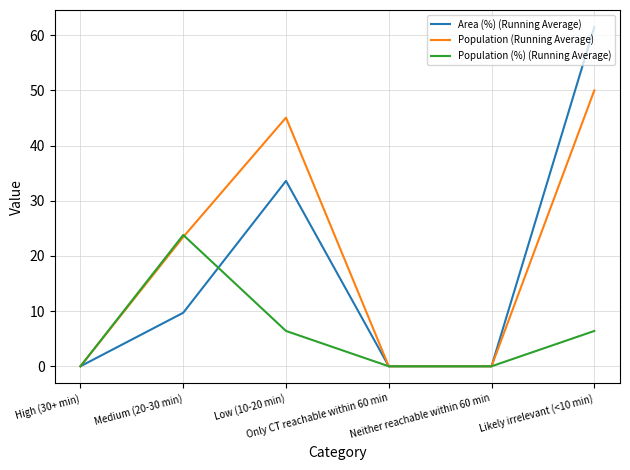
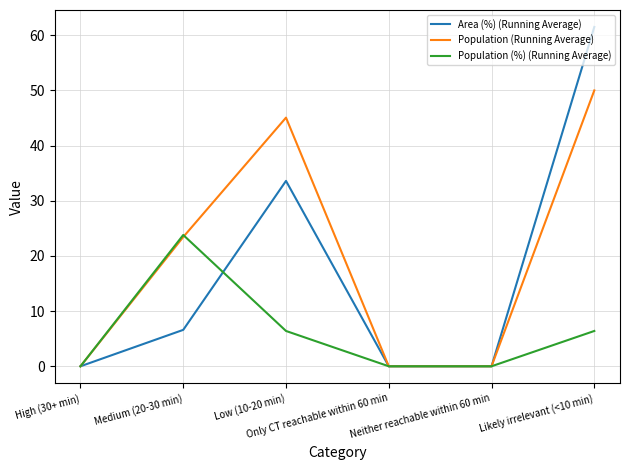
Area (%) (Running Average), Medium (20-30 min): 10 -> 7
